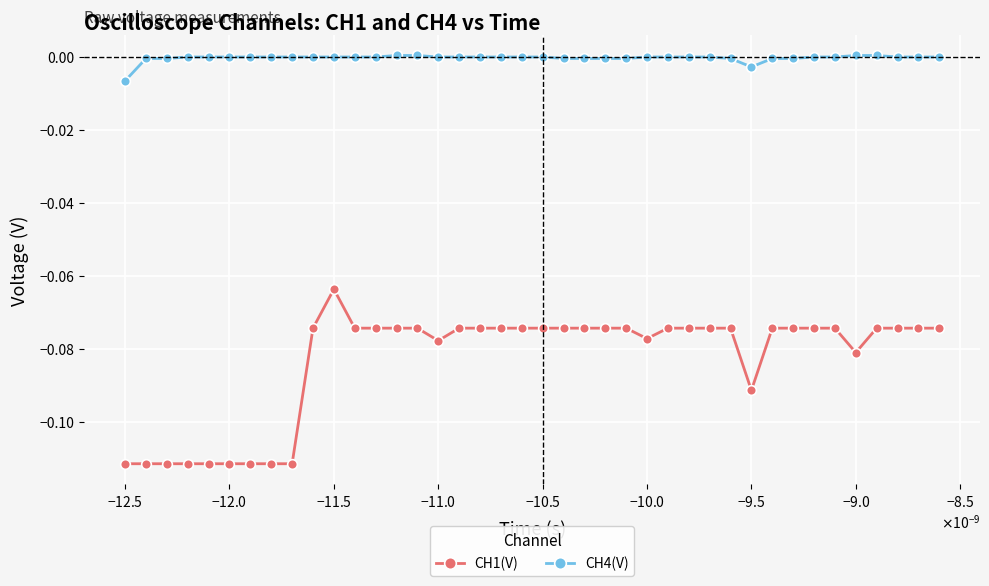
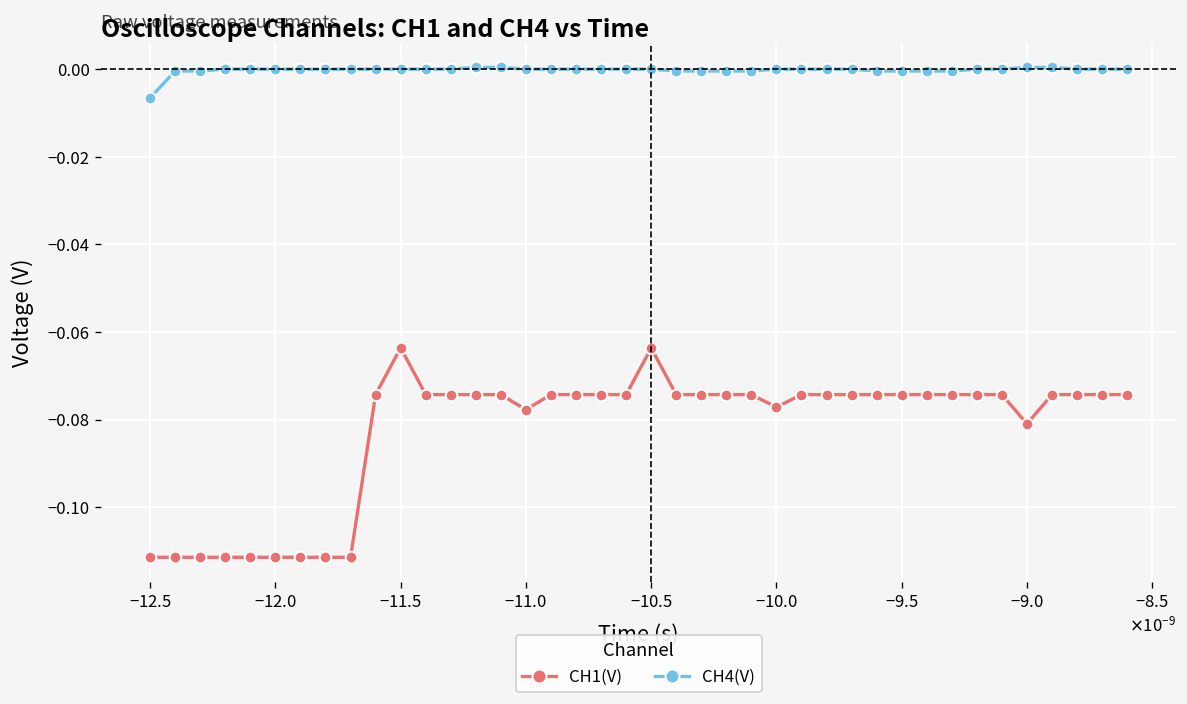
CH1(V), −10.5: -0.074 -> -0.064
CH1(V), −9.5: -0.091 -> -0.074
CH4(V), −9.5: -0.003 -> 0.000
